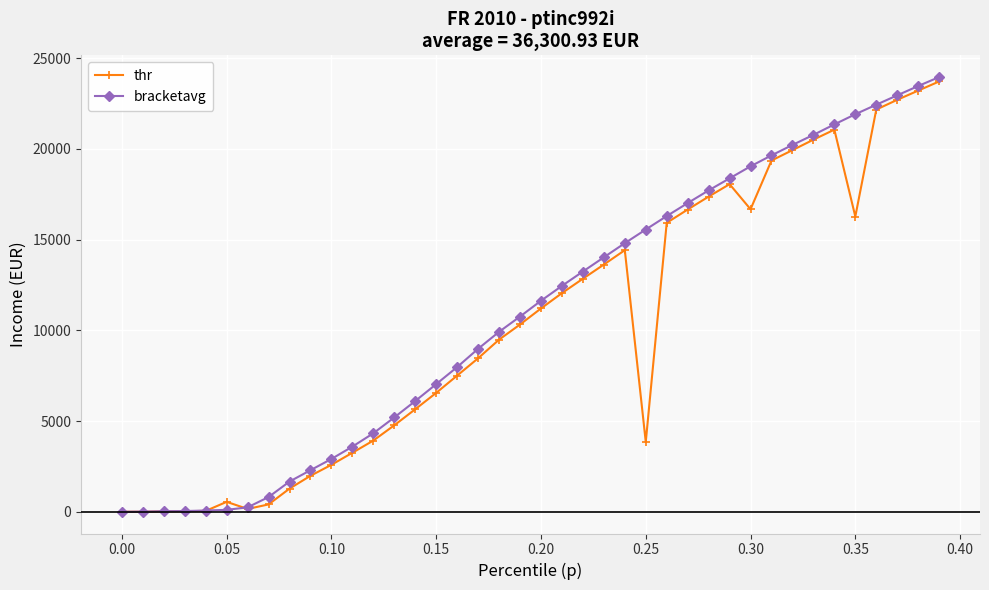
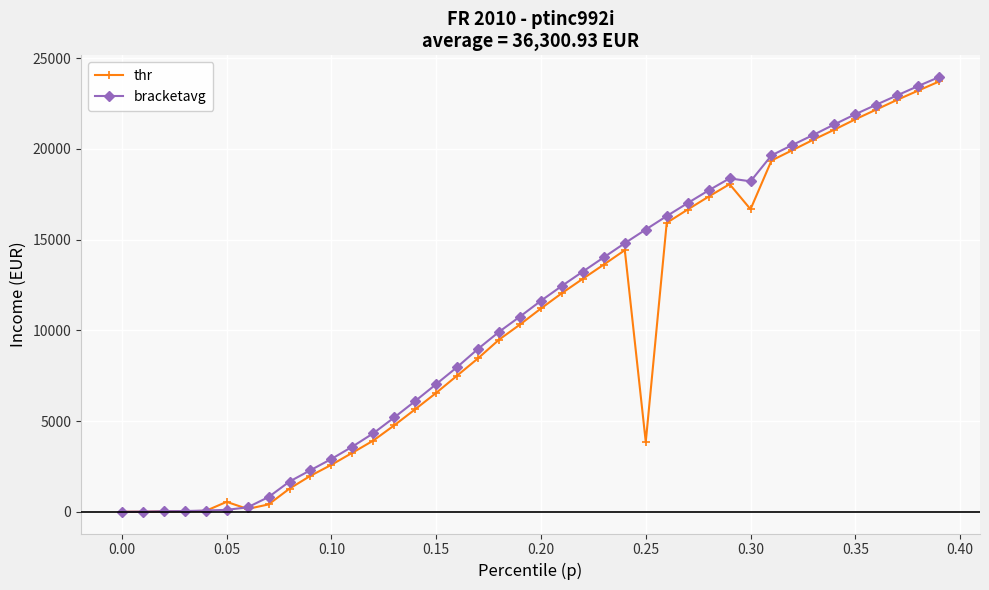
bracketavg, 0.30: 19000 -> 18200
thr, 0.35: 16300 -> 21600
